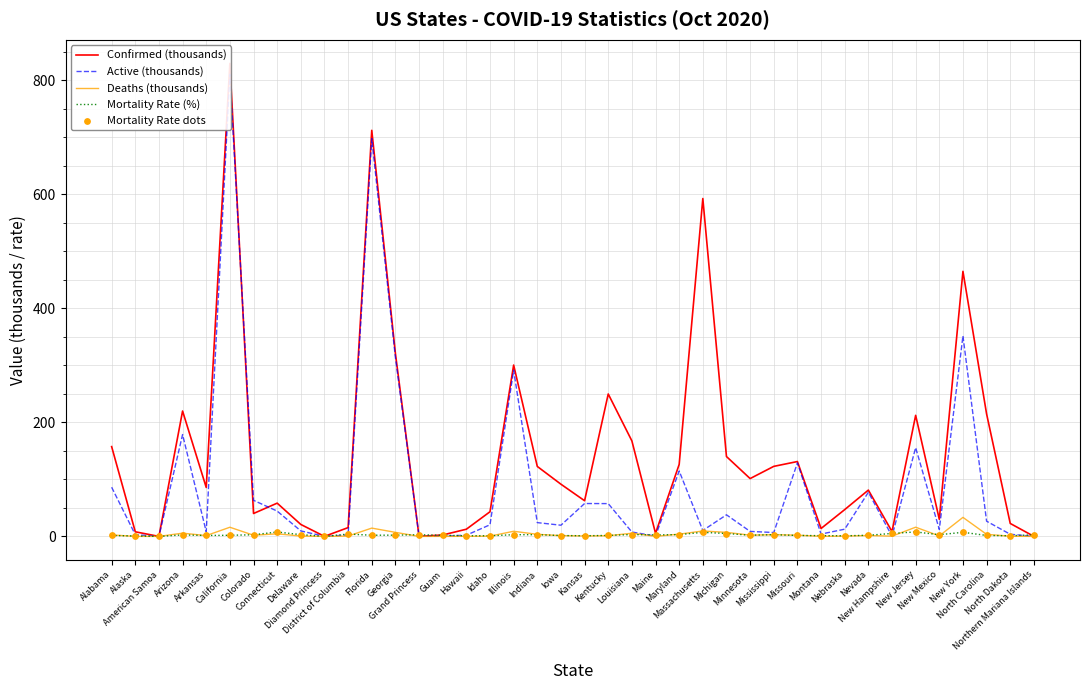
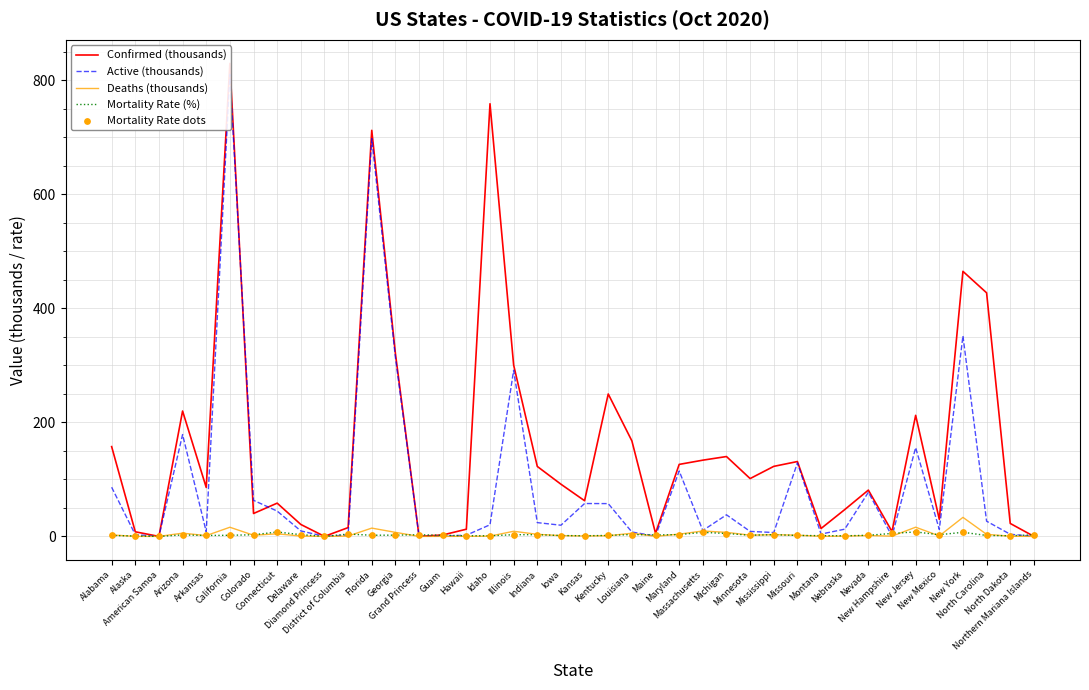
Confirmed (thousands), Idaho: 40 -> 760
Confirmed (thousands), Massachusetts: 590 -> 130
Confirmed (thousands), North Carolina: 210 -> 430
